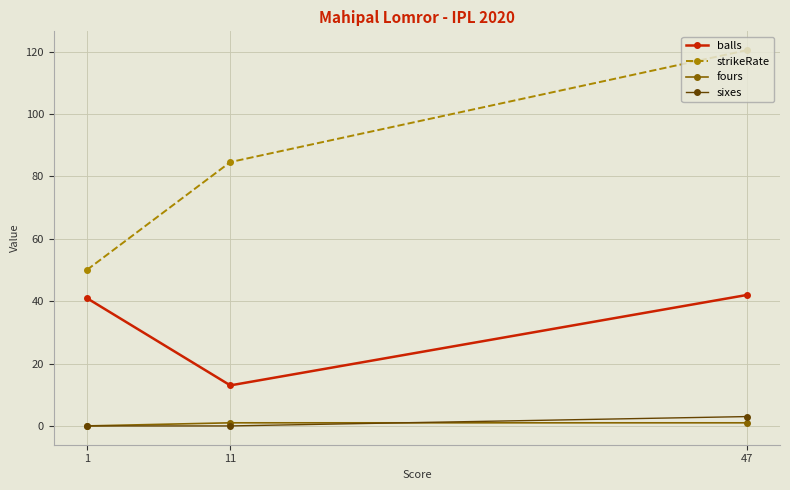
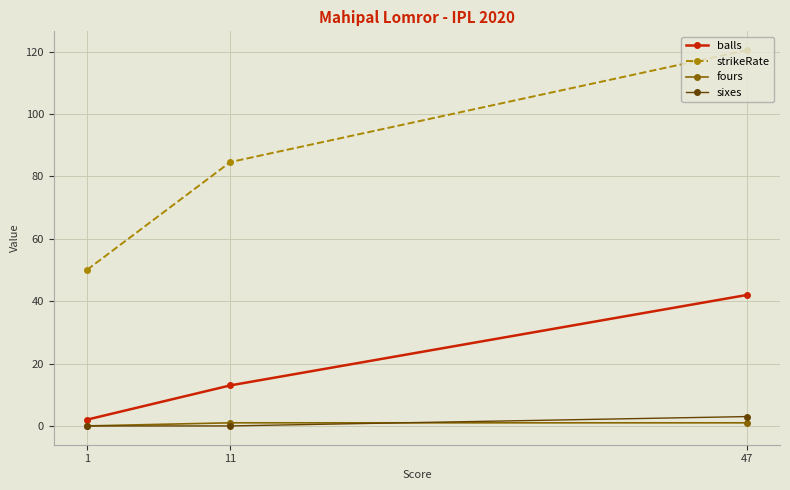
balls, 1: 41 -> 2
